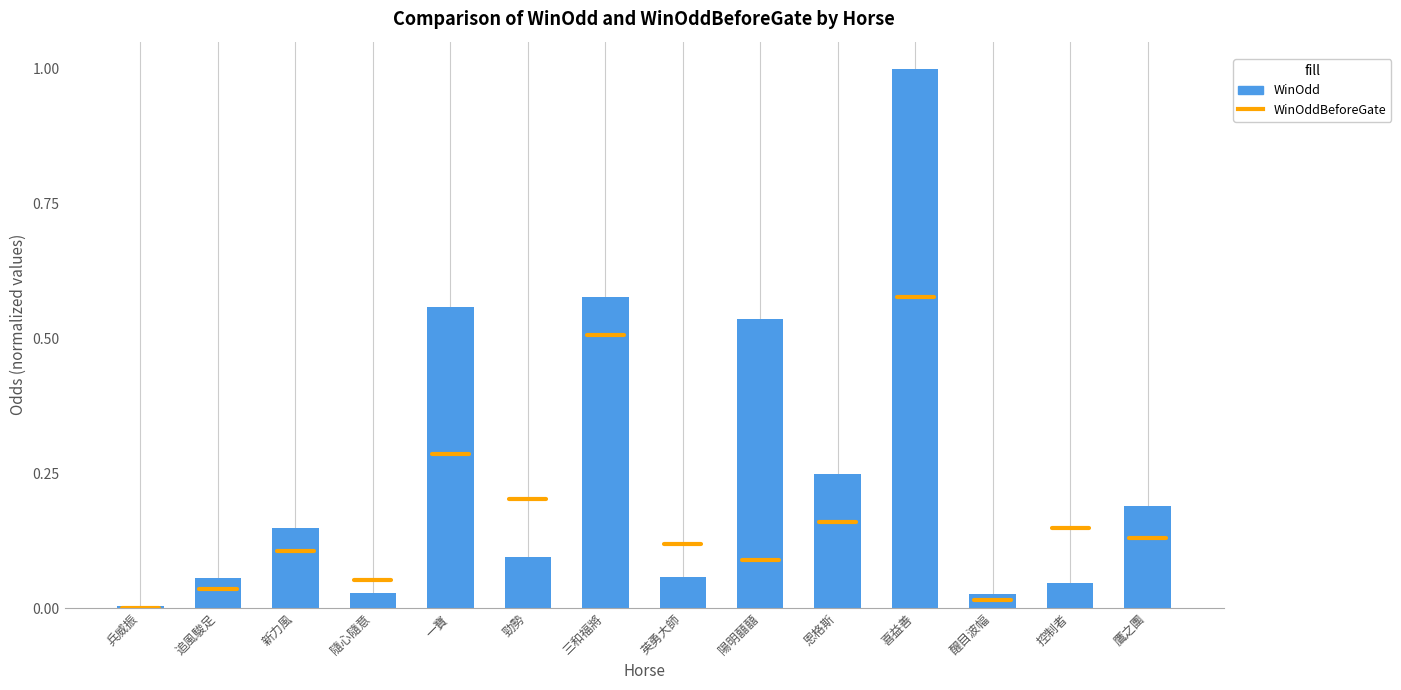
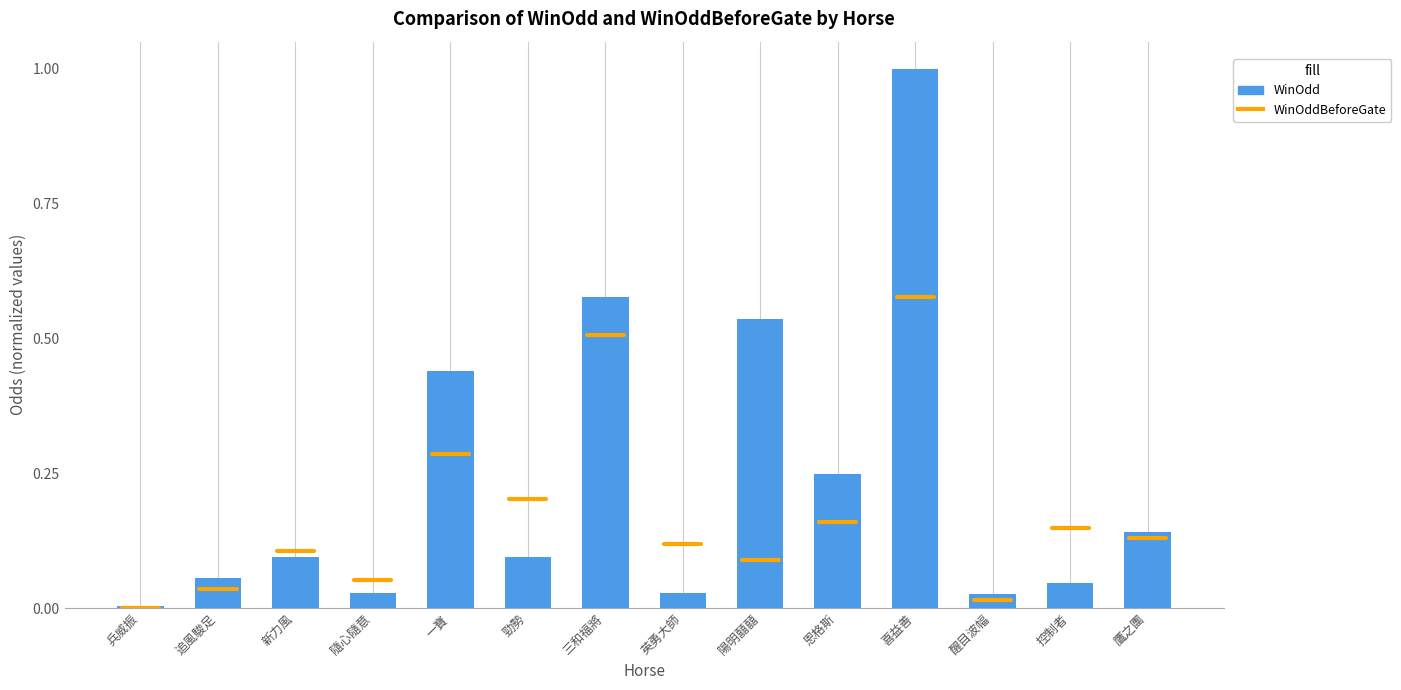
WinOdd, 新力風: 0.15 -> 0.09
WinOdd, 一寶: 0.56 -> 0.44
WinOdd, 英勇大師: 0.06 -> 0.03
WinOdd, 鷹之團: 0.19 -> 0.14
